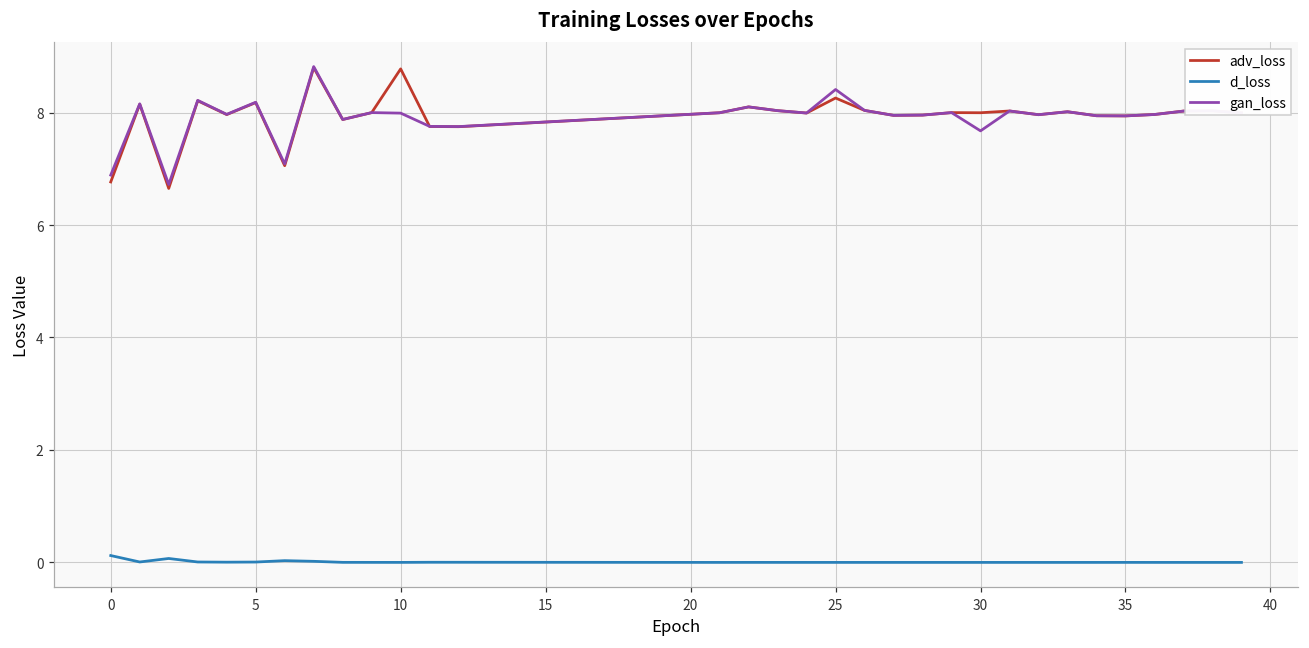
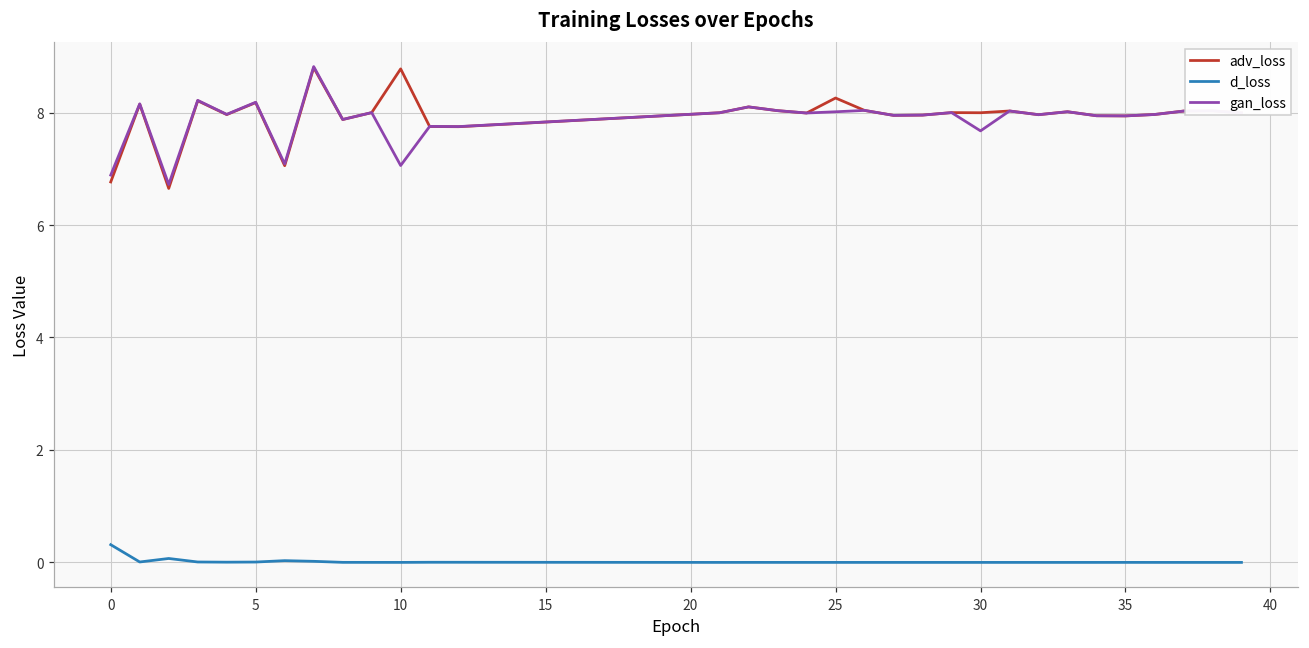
d_loss, 0: 0.1 -> 0.3
gan_loss, 10: 8.0 -> 7.1
gan_loss, 25: 8.4 -> 8.0
